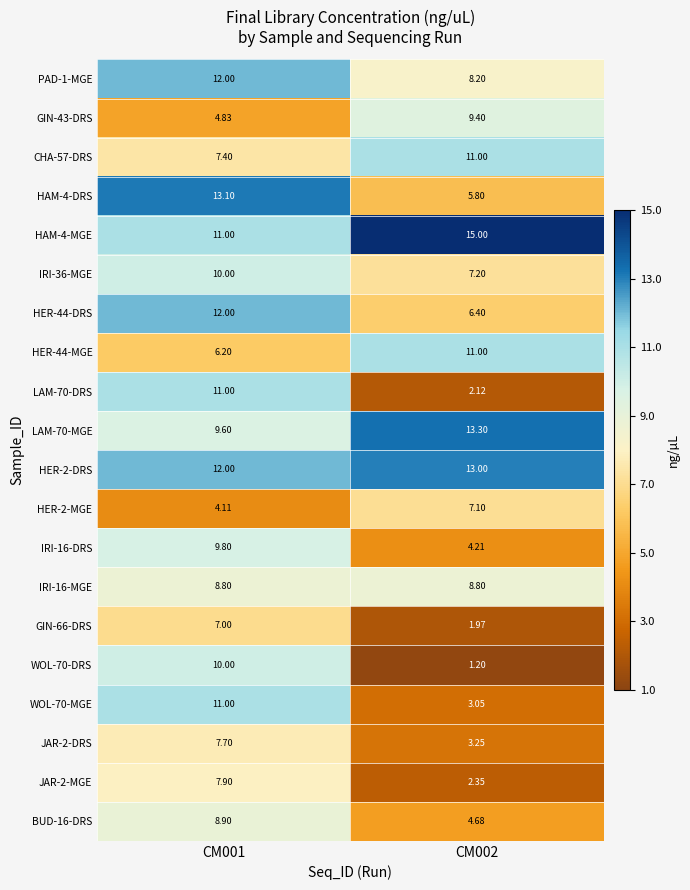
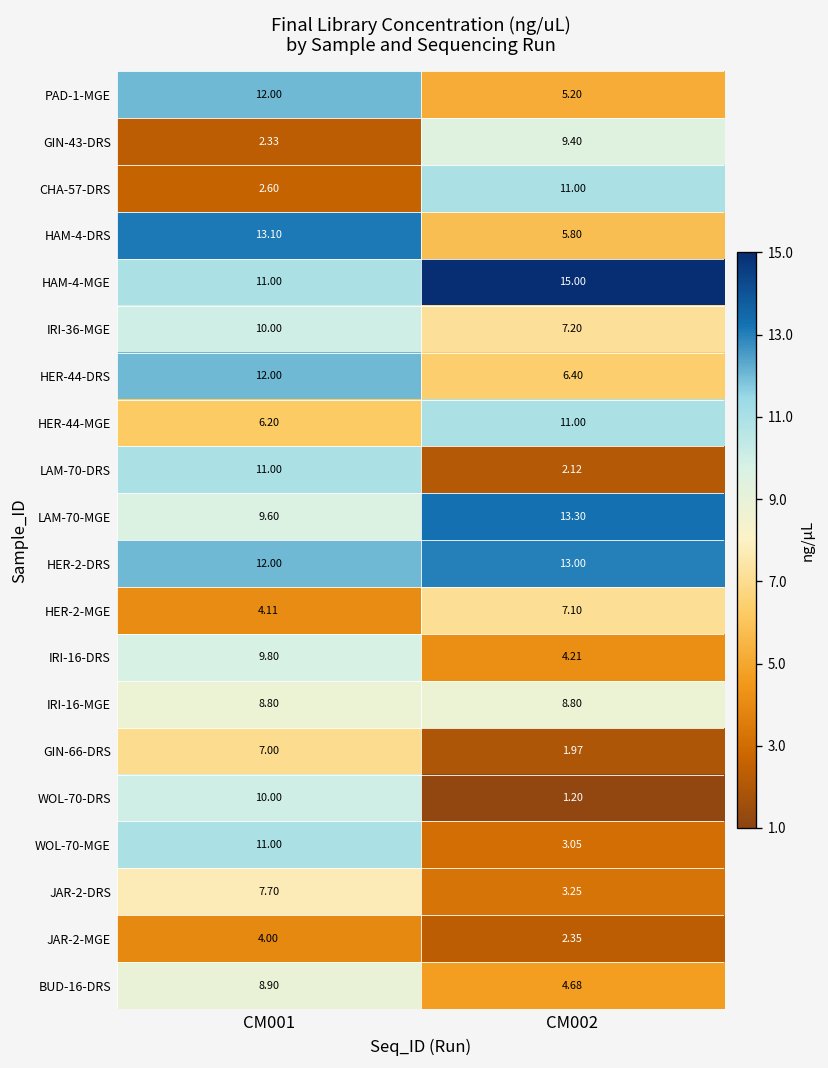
PAD-1-MGE, CM002: 8.20 -> 5.20
GIN-43-DRS, CM001: 4.83 -> 2.33
CHA-57-DRS, CM001: 7.40 -> 2.60
JAR-2-MGE, CM001: 7.90 -> 4.00
